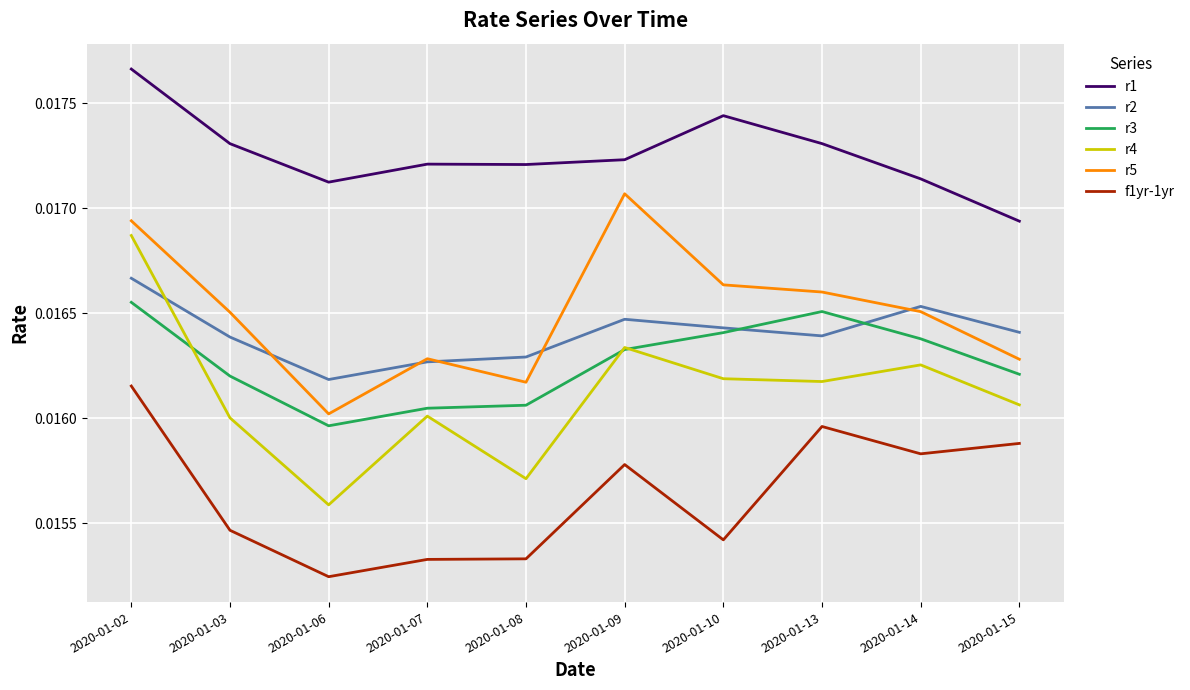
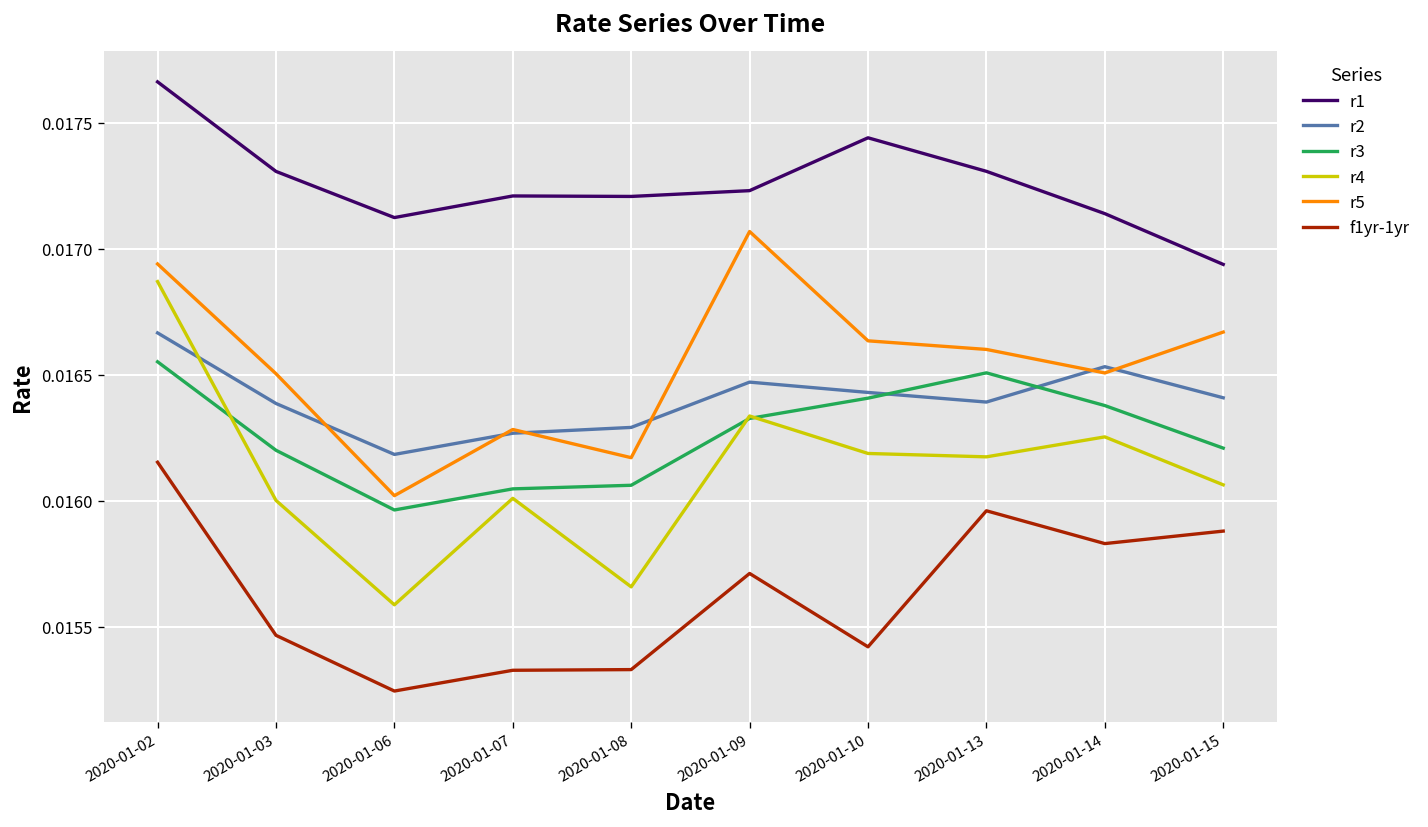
r4, 2020-01-08: 0.01571 -> 0.01566
f1yr-1yr, 2020-01-09: 0.01578 -> 0.01571
r5, 2020-01-15: 0.01628 -> 0.01667
